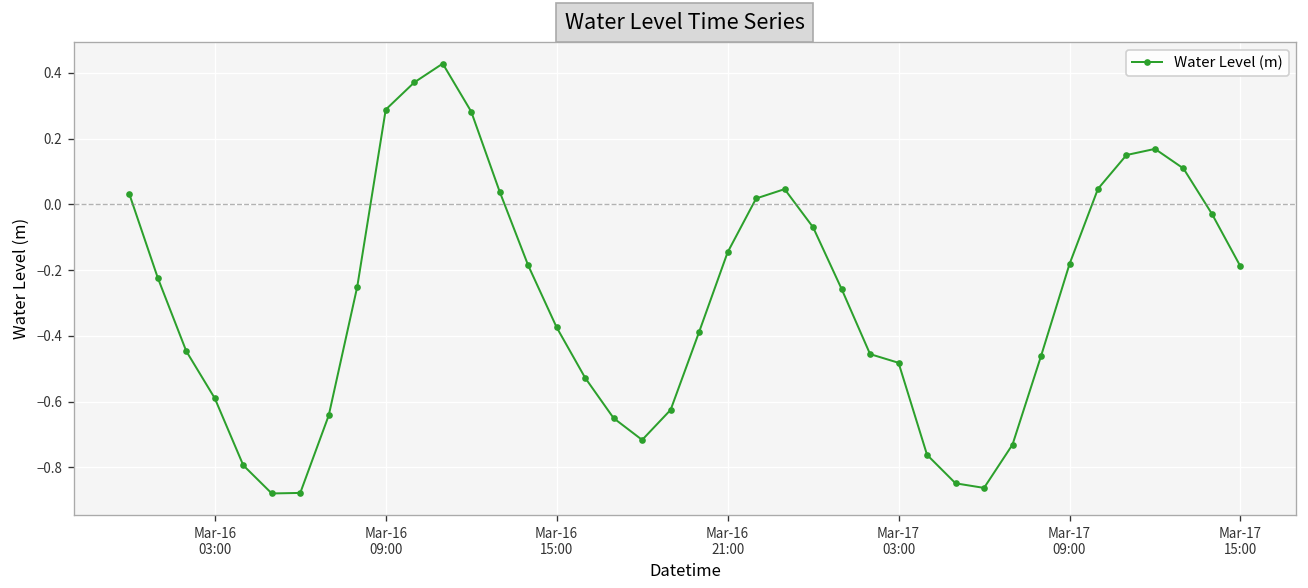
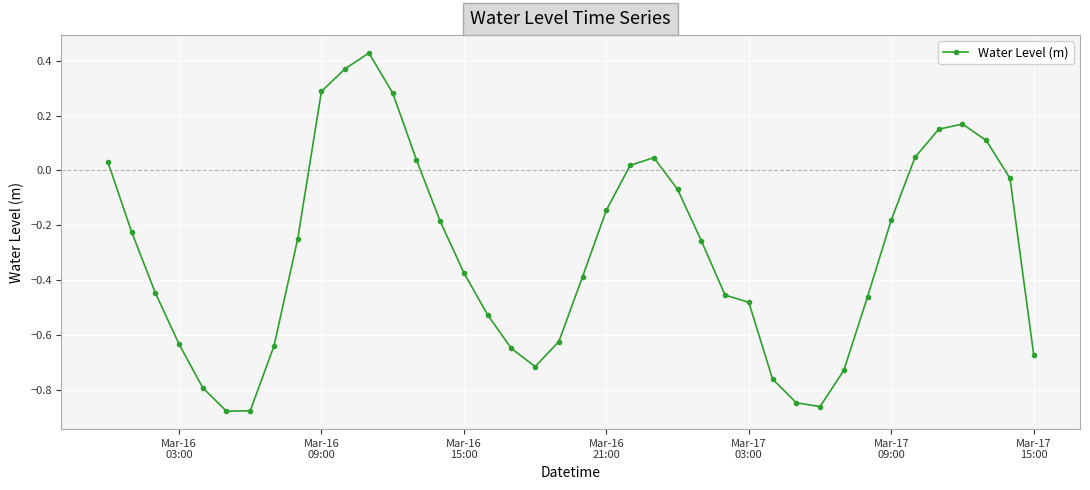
Mar-16 03:00: -0.59 -> -0.63
Mar-17 15:00: -0.19 -> -0.67
